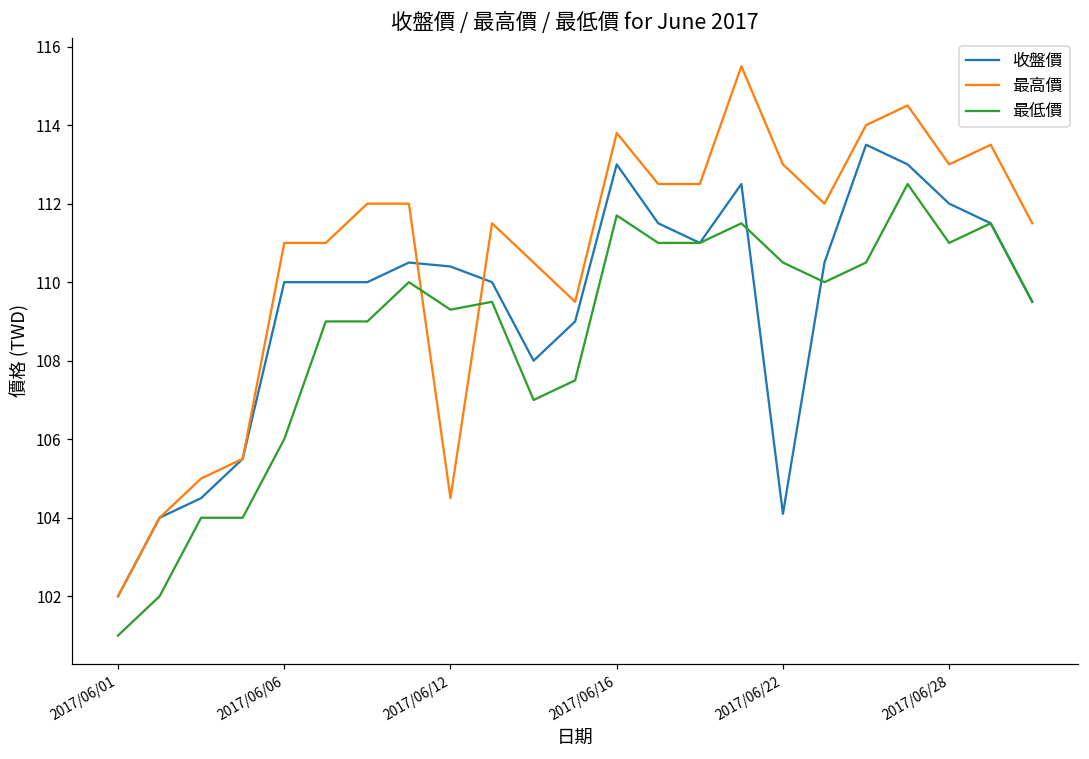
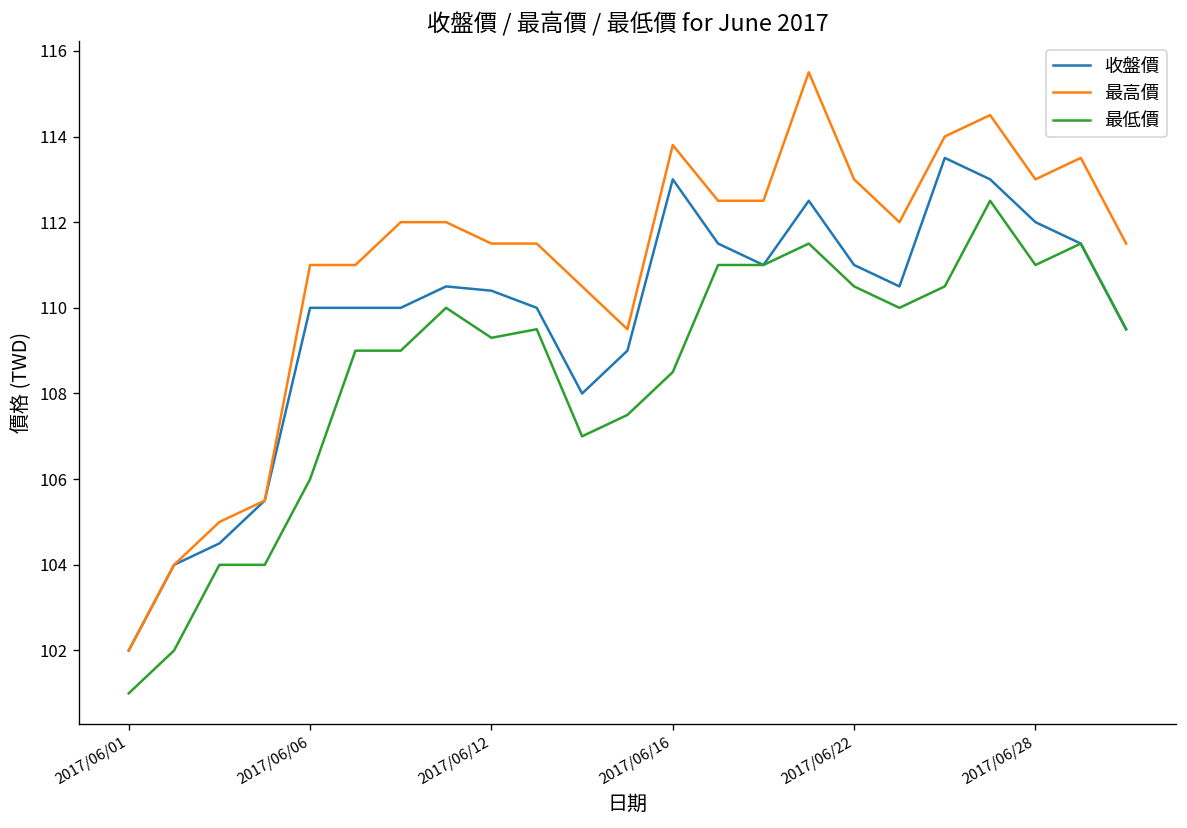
最高價, 2017/06/12: 104.5 -> 111.5
最低價, 2017/06/16: 111.7 -> 108.5
收盤價, 2017/06/22: 104.1 -> 111.0
